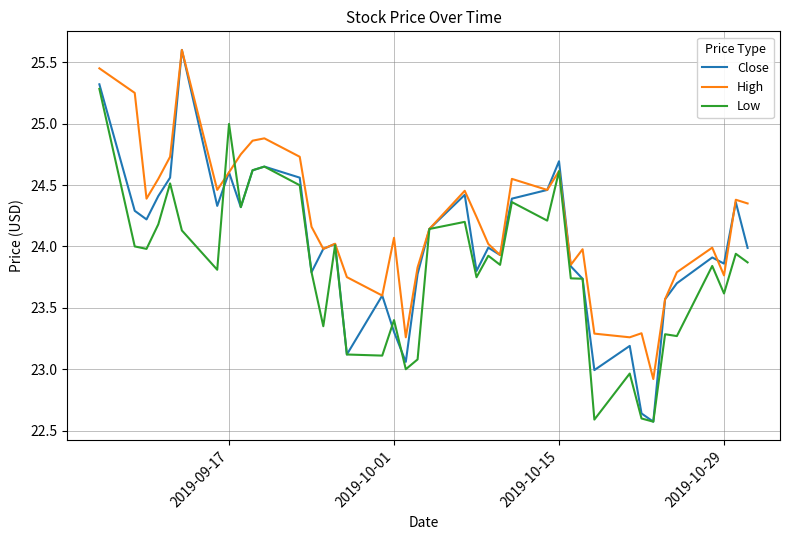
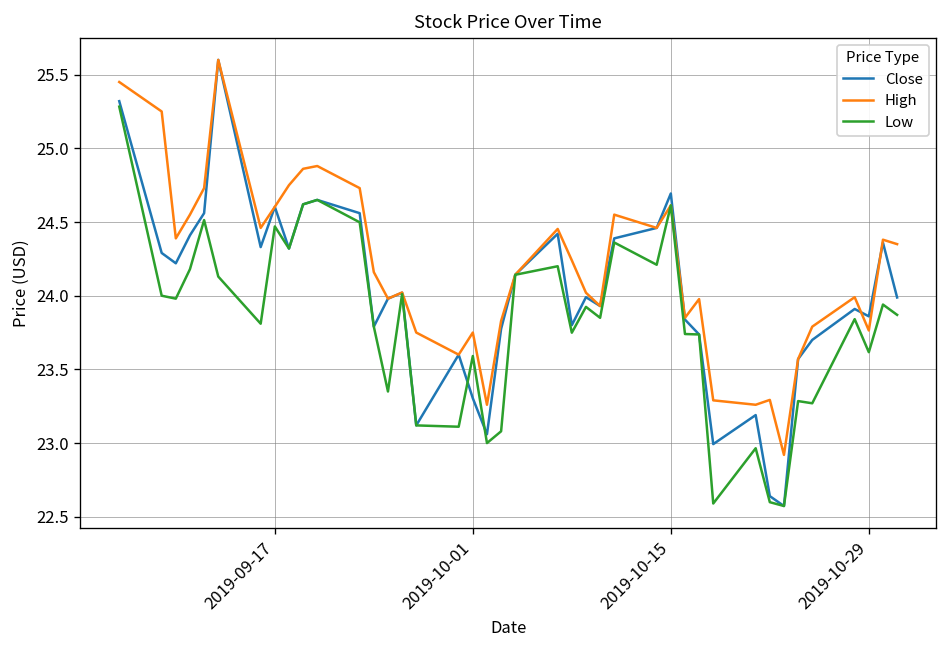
Low, 2019-09-17: 25.00 -> 24.47
High, 2019-10-01: 24.07 -> 23.75
Low, 2019-10-01: 23.40 -> 23.59
